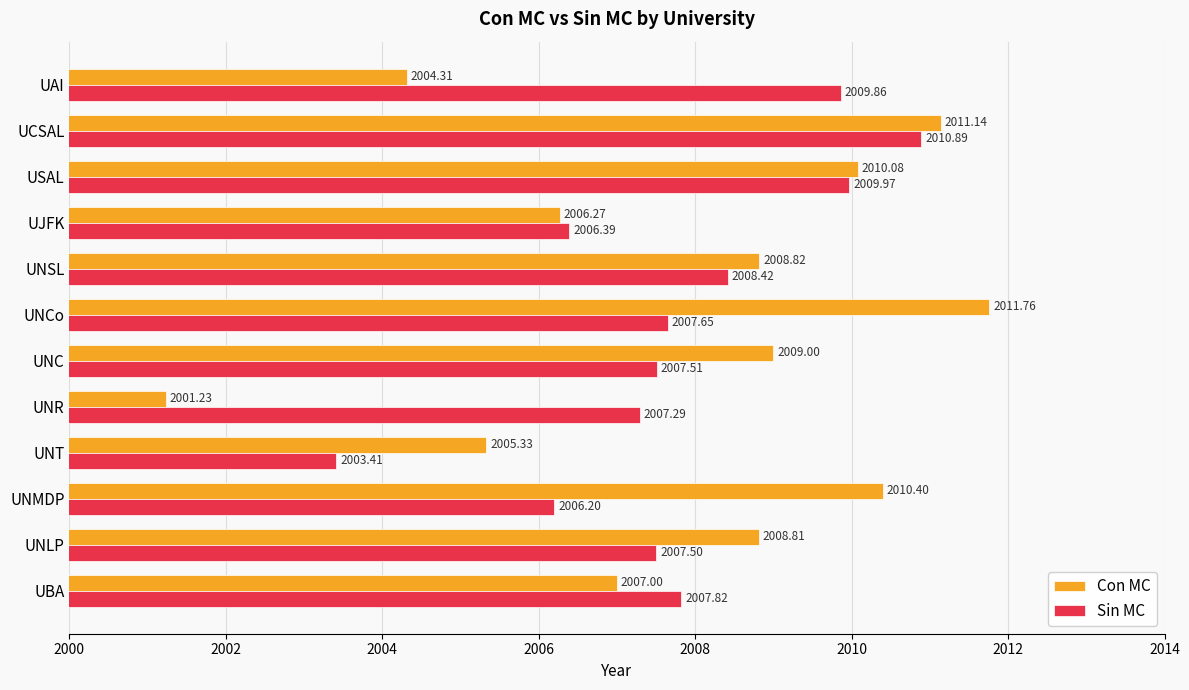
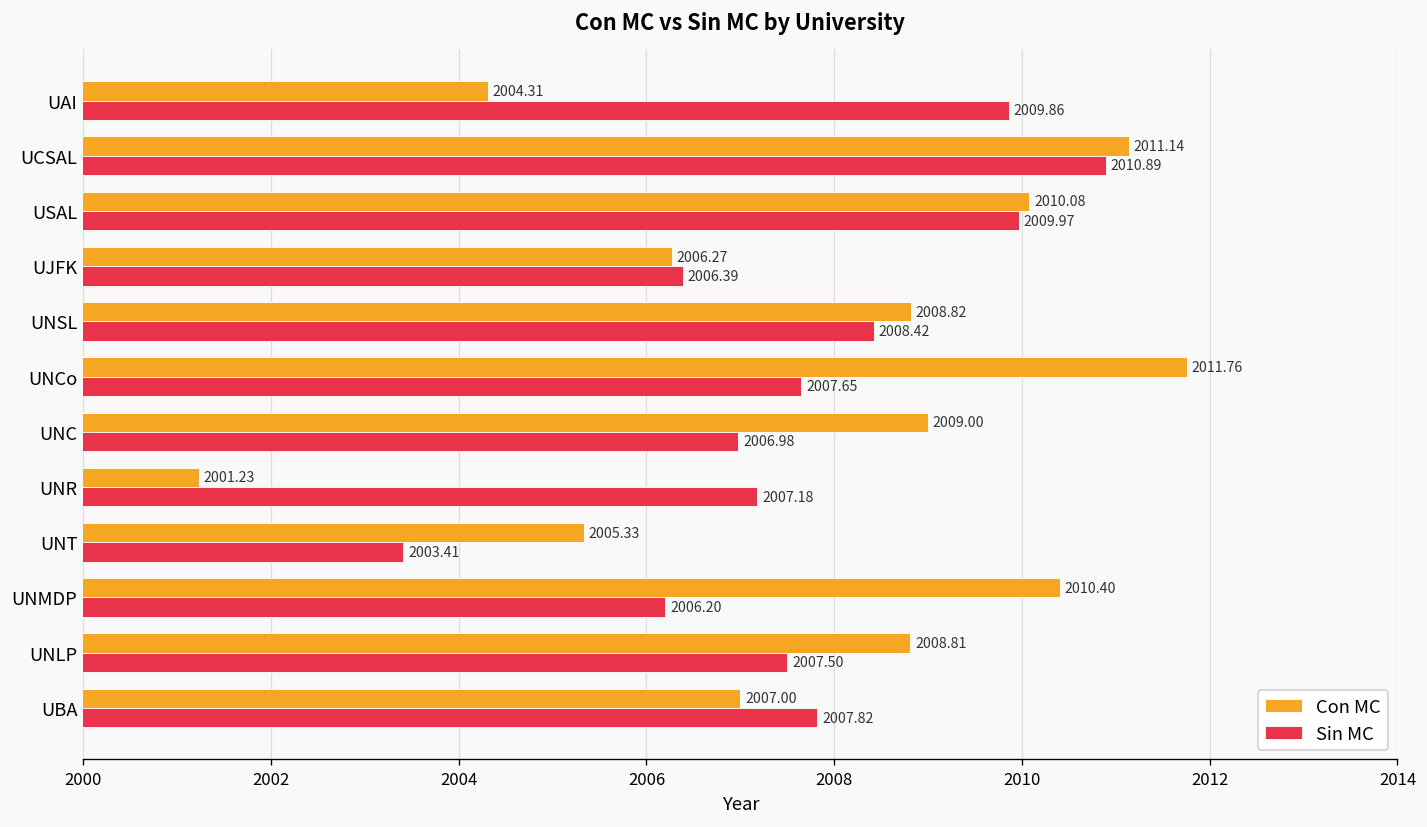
Sin MC, UNC: 2007.51 -> 2006.98
Sin MC, UNR: 2007.29 -> 2007.18
